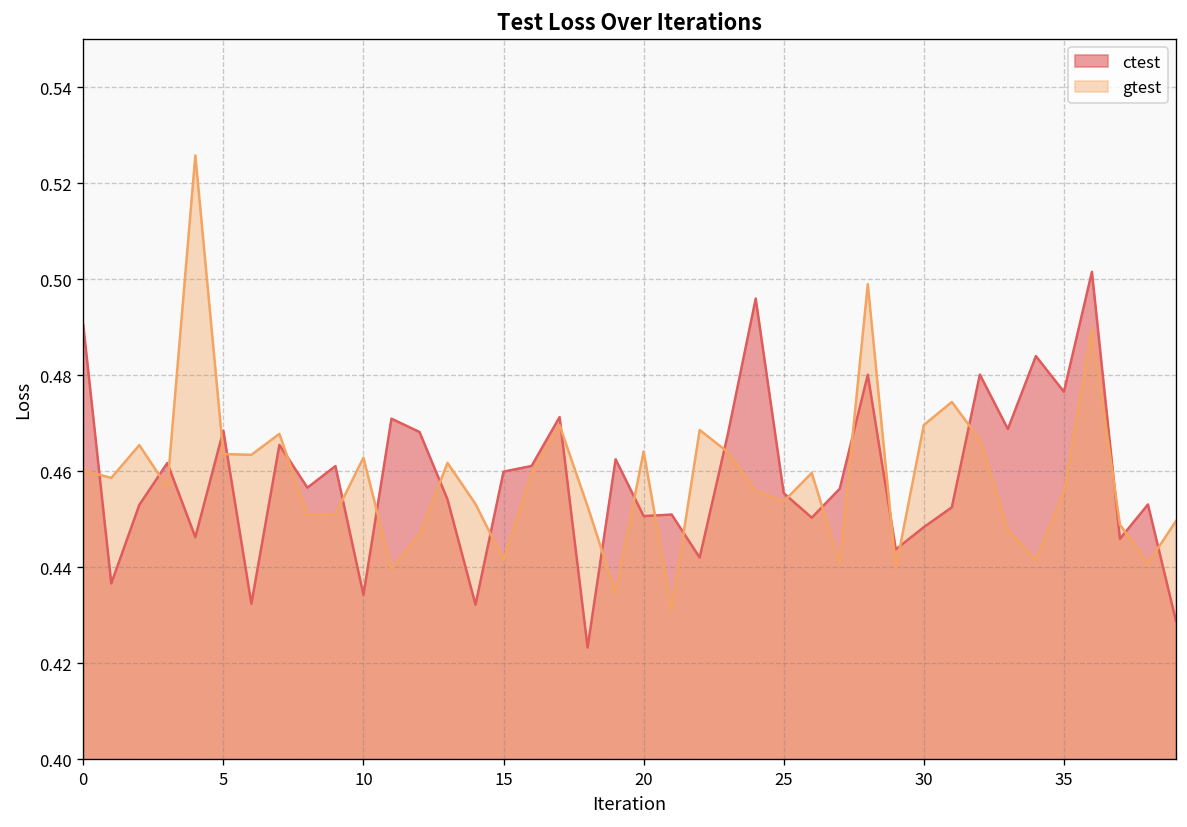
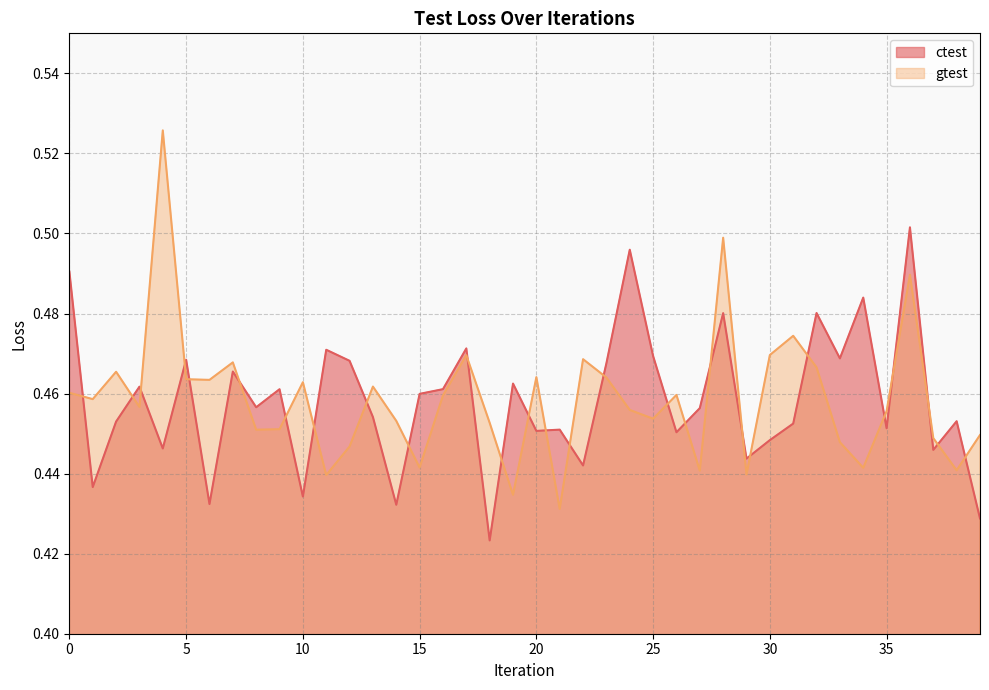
ctest, 25: 0.455 -> 0.469
ctest, 35: 0.477 -> 0.451
